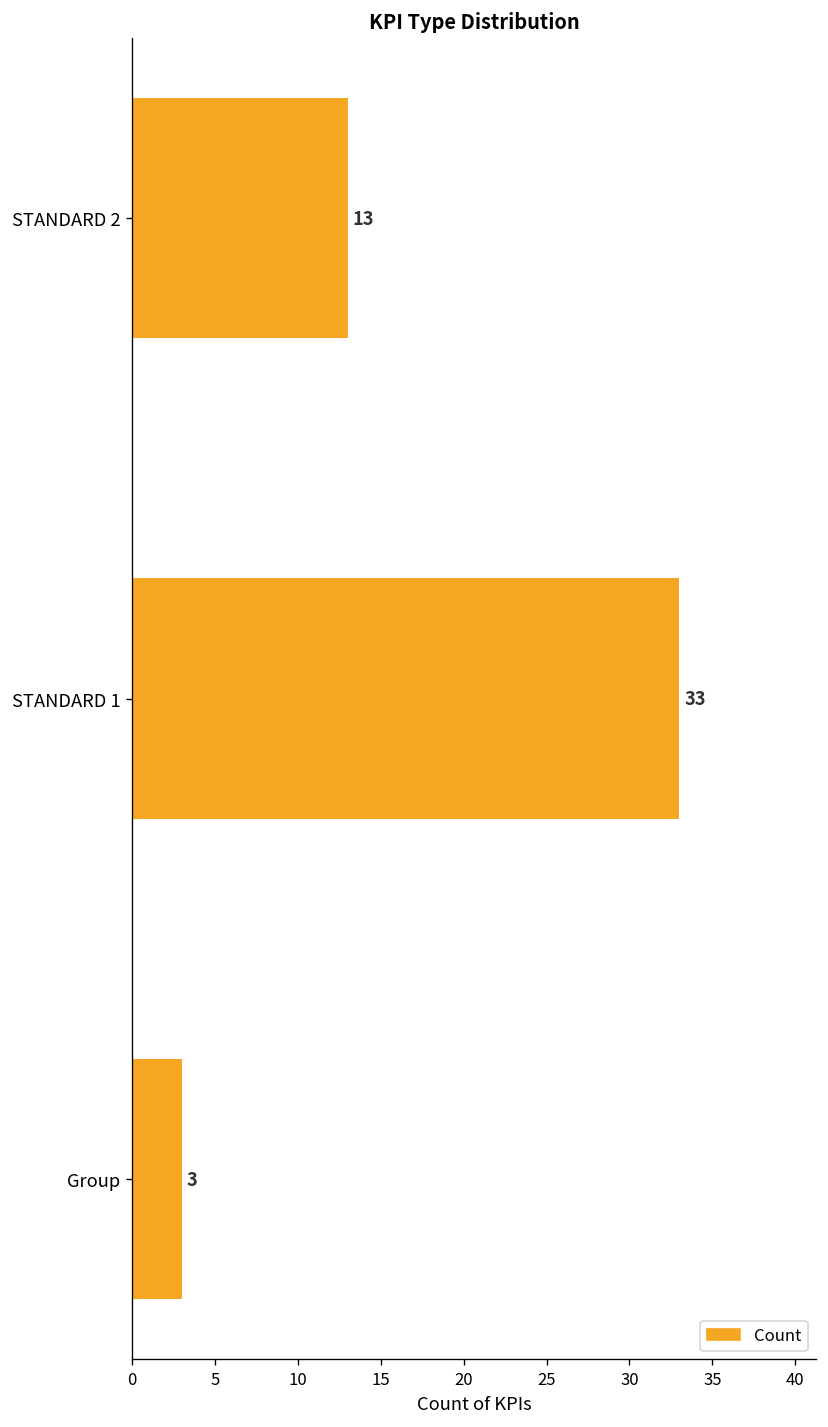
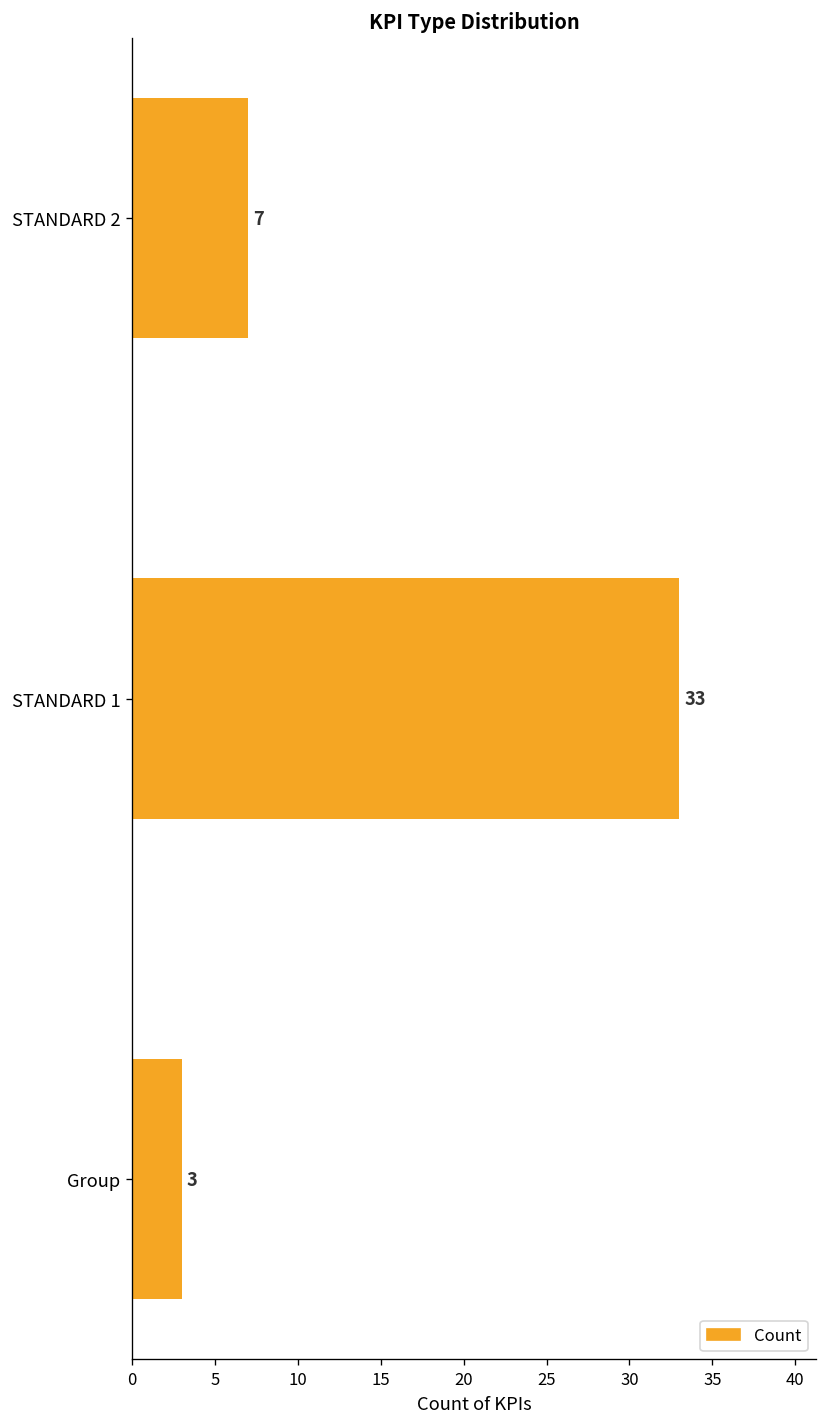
STANDARD 2: 13 -> 7
